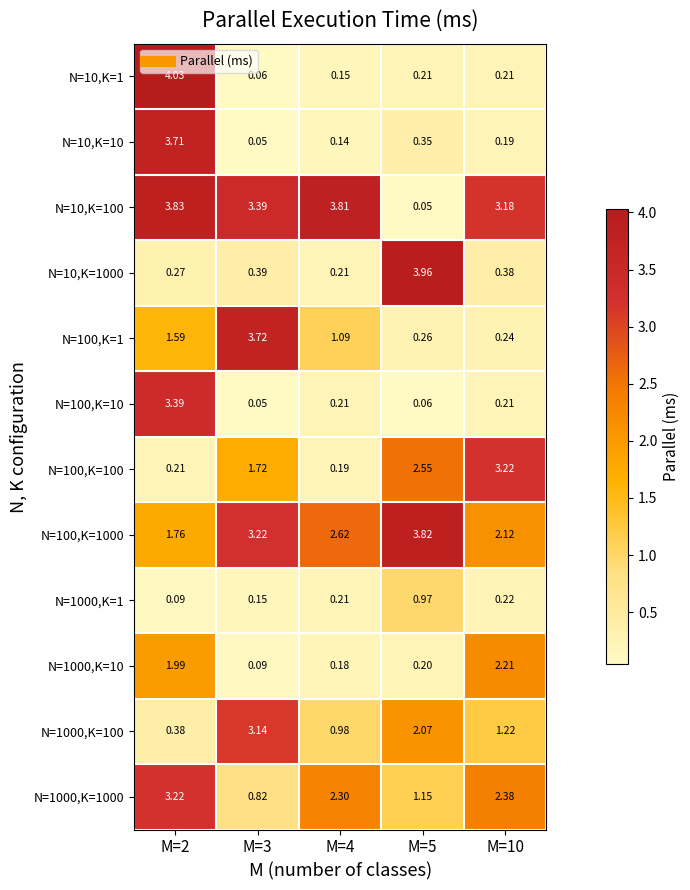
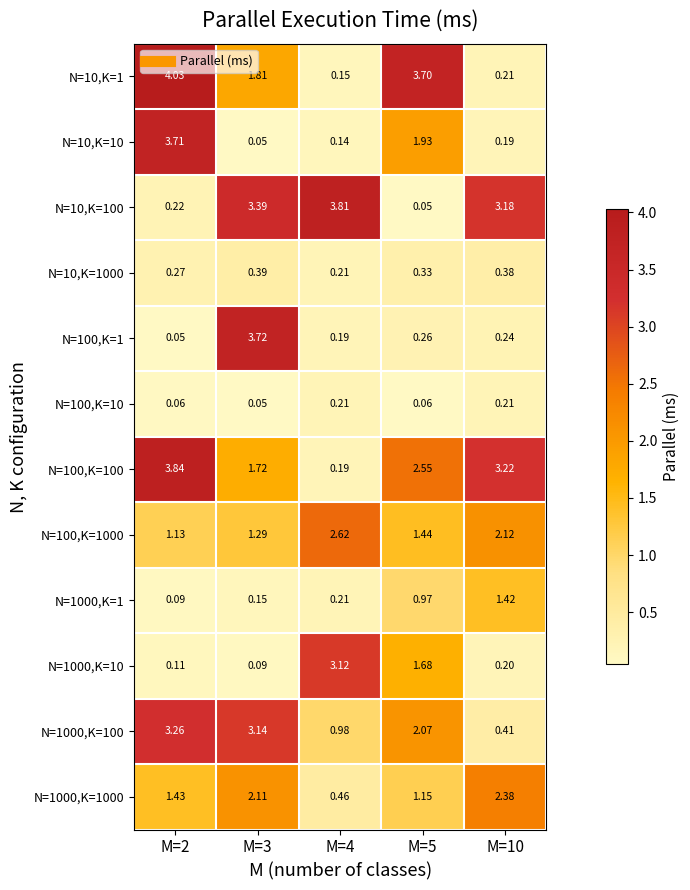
N=10,K=1, M=3: 0.06 -> 1.81
N=10,K=1, M=5: 0.21 -> 3.70
N=10,K=10, M=5: 0.35 -> 1.93
N=10,K=100, M=2: 3.83 -> 0.22
N=10,K=1000, M=5: 3.96 -> 0.33
N=100,K=1, M=2: 1.59 -> 0.05
N=100,K=1, M=4: 1.09 -> 0.19
N=100,K=10, M=2: 3.39 -> 0.06
N=100,K=100, M=2: 0.21 -> 3.84
N=100,K=1000, M=2: 1.76 -> 1.13
N=100,K=1000, M=3: 3.22 -> 1.29
N=100,K=1000, M=5: 3.82 -> 1.44
N=1000,K=1, M=10: 0.22 -> 1.42
N=1000,K=10, M=2: 1.99 -> 0.11
N=1000,K=10, M=4: 0.18 -> 3.12
N=1000,K=10, M=5: 0.20 -> 1.68
N=1000,K=10, M=10: 2.21 -> 0.20
N=1000,K=100, M=2: 0.38 -> 3.26
N=1000,K=100, M=10: 1.22 -> 0.41
N=1000,K=1000, M=2: 3.22 -> 1.43
N=1000,K=1000, M=3: 0.82 -> 2.11
N=1000,K=1000, M=4: 2.30 -> 0.46
